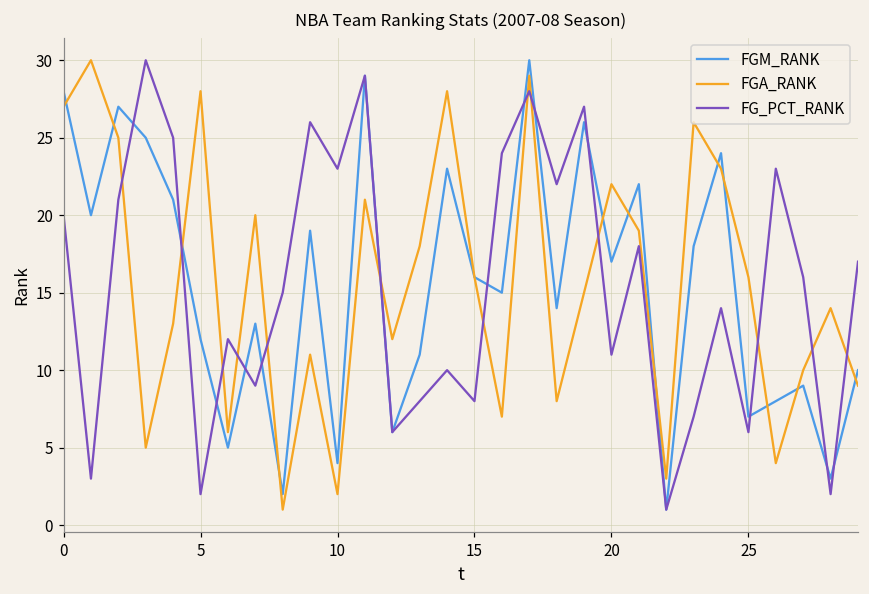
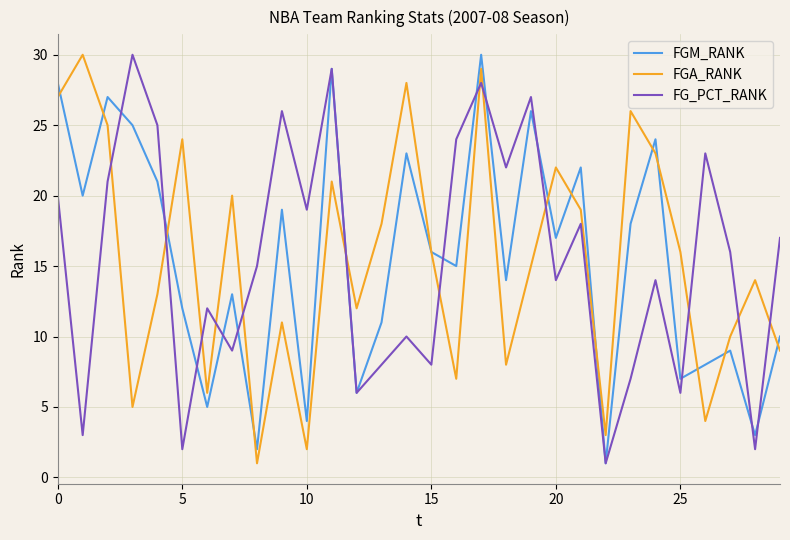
FGA_RANK, 5: 28 -> 24
FG_PCT_RANK, 10: 23 -> 19
FG_PCT_RANK, 20: 11 -> 14
